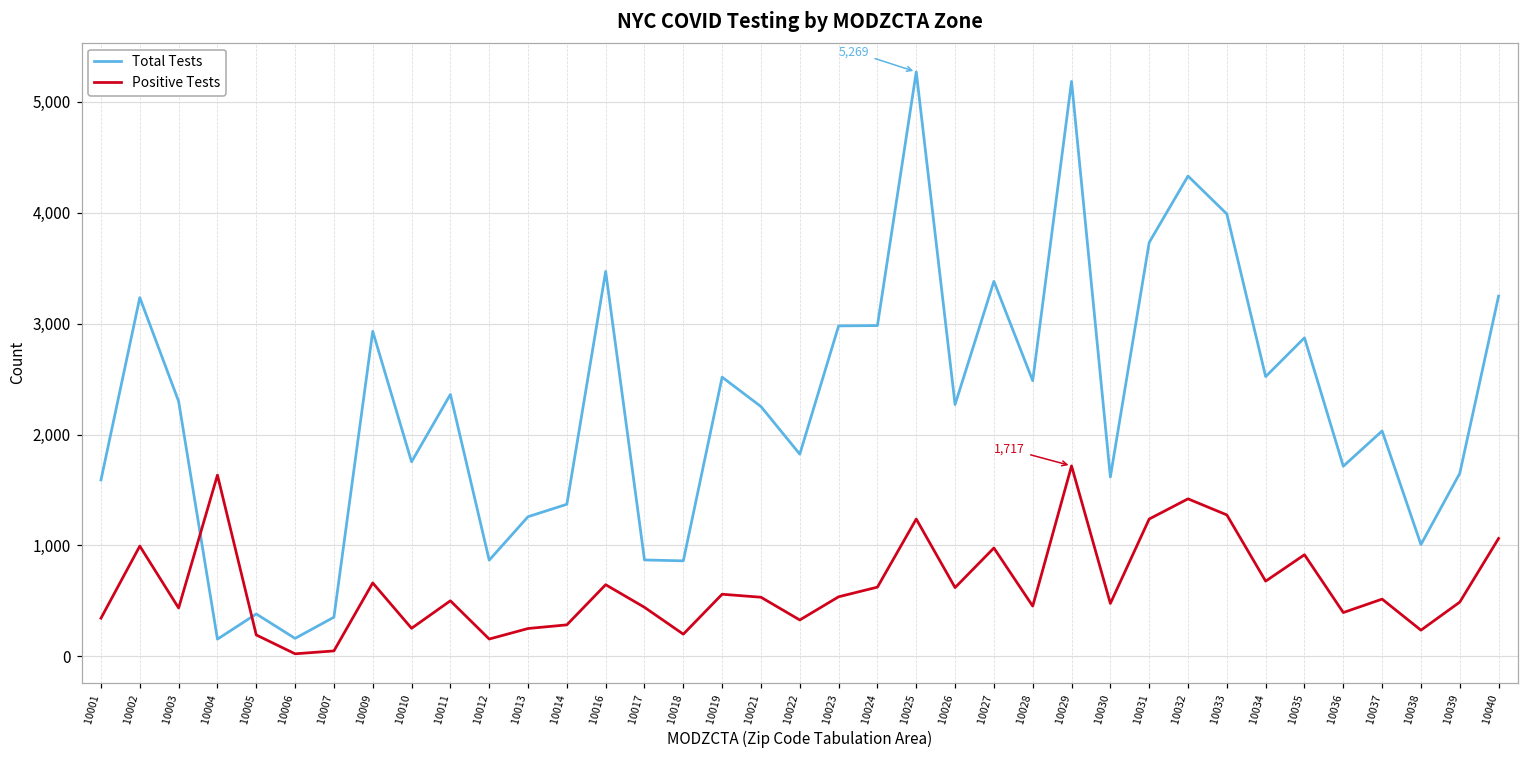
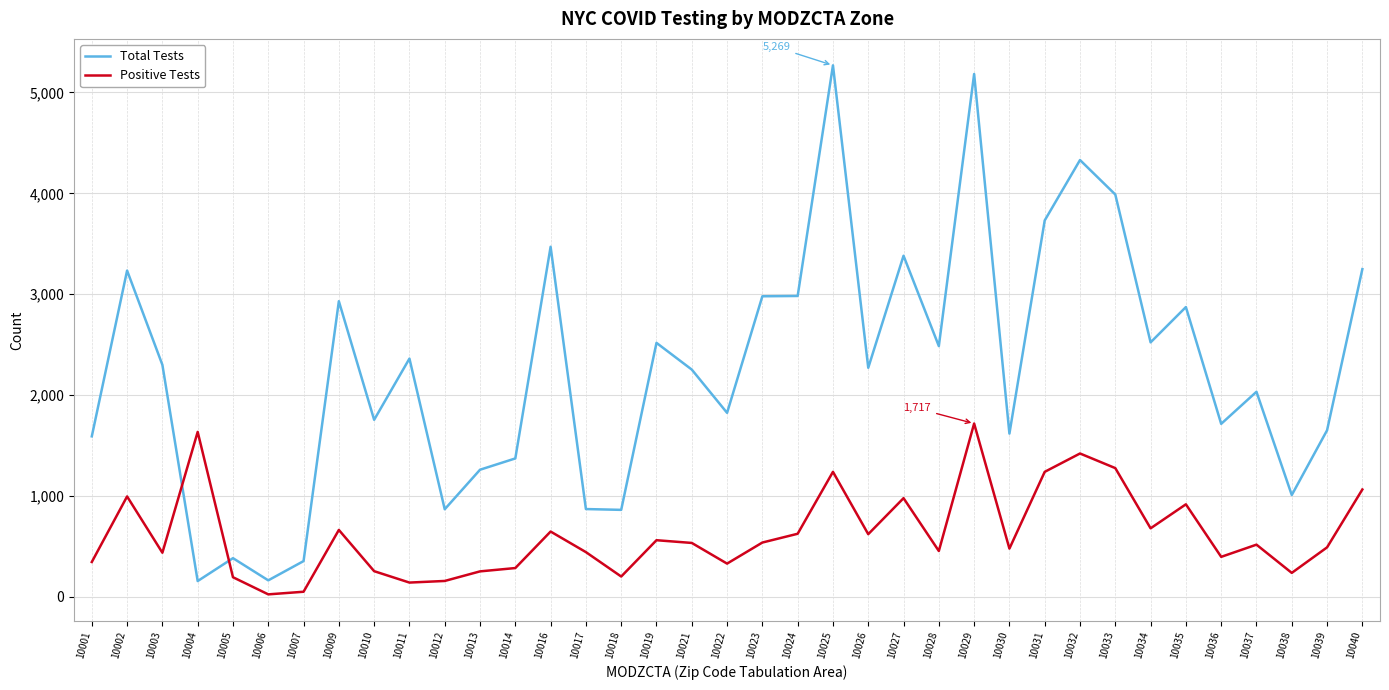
Positive Tests, 10011: 500 -> 140
